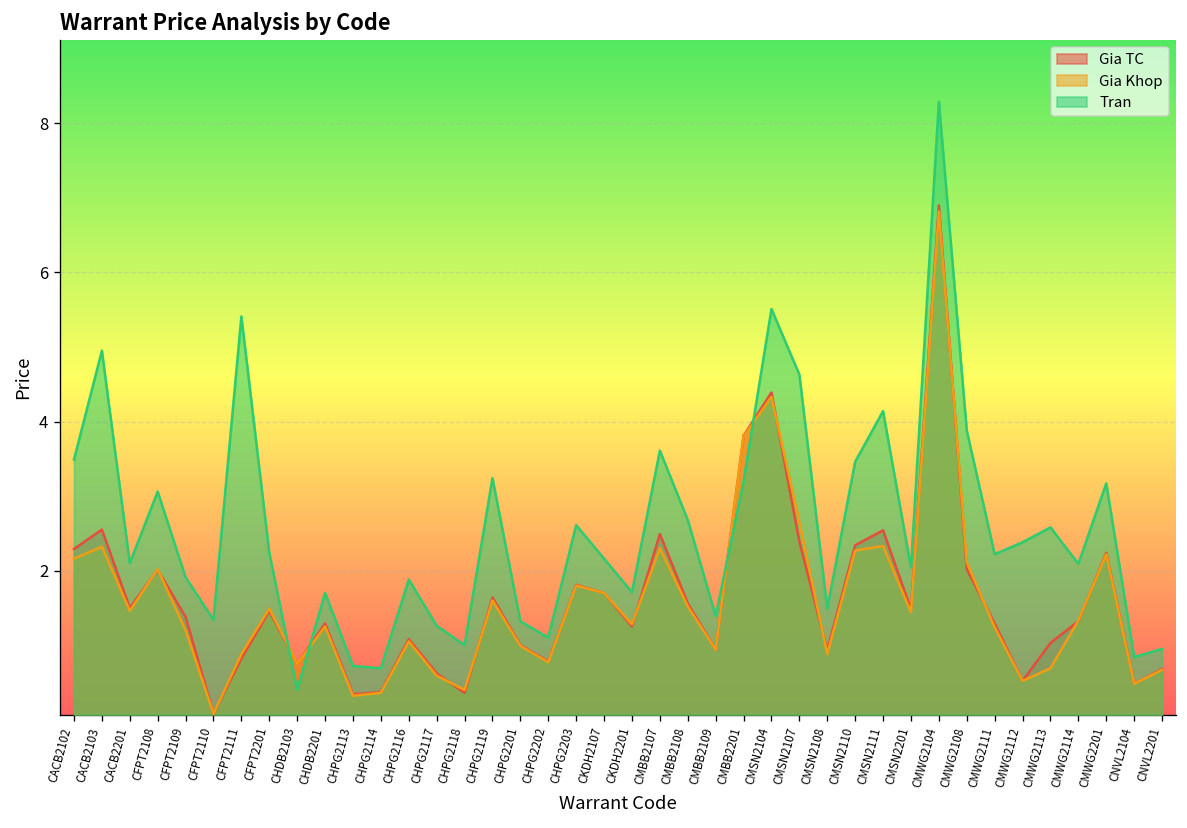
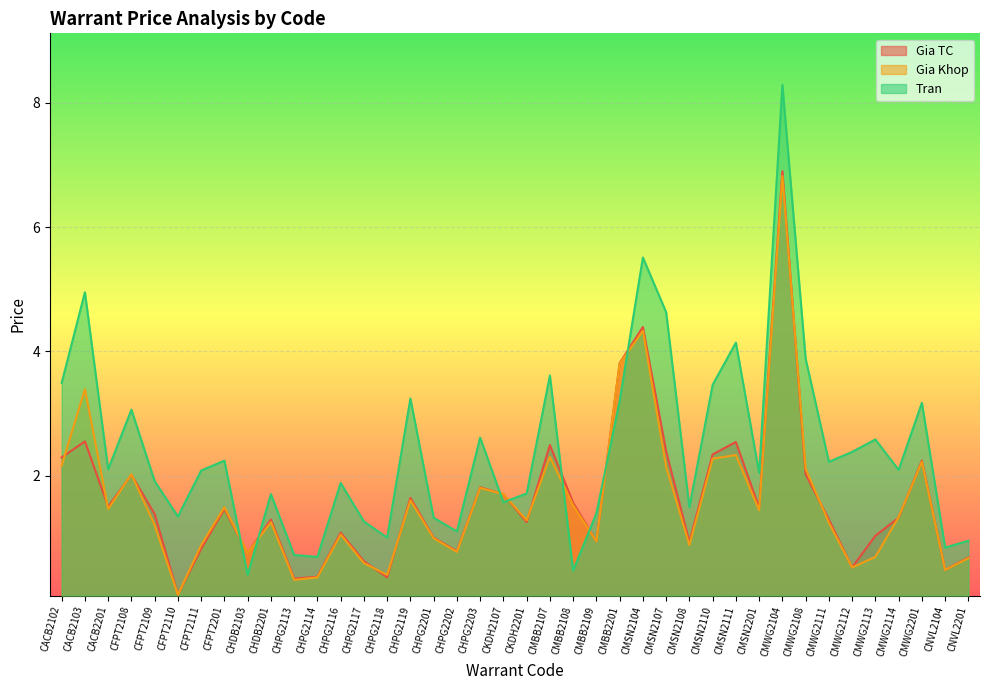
Gia Khop, CACB2103: 2.3 -> 3.4
Tran, CFPT2111: 5.4 -> 2.1
Tran, CKDH2107: 2.2 -> 1.6
Tran, CMBB2108: 2.7 -> 0.5
Gia Khop, CMSN2107: 2.7 -> 2.1
